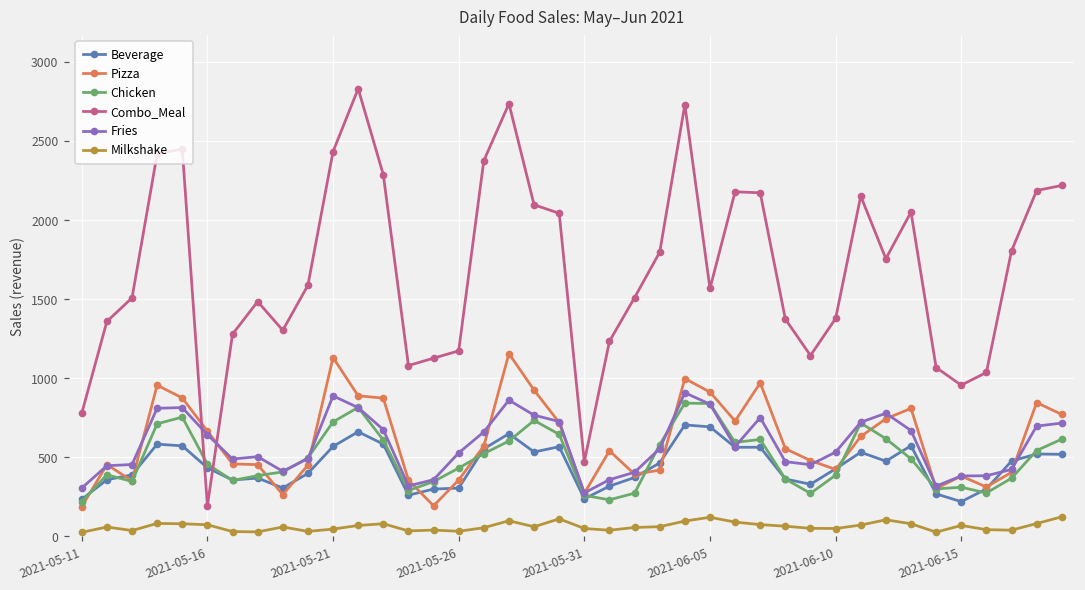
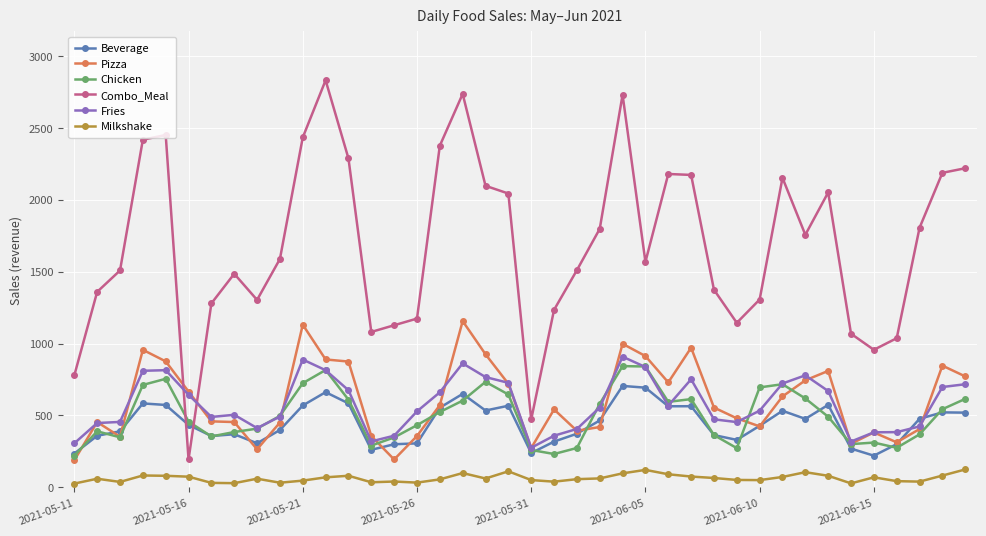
Chicken, 2021-06-10: 390 -> 690
Combo_Meal, 2021-06-10: 1380 -> 1310
